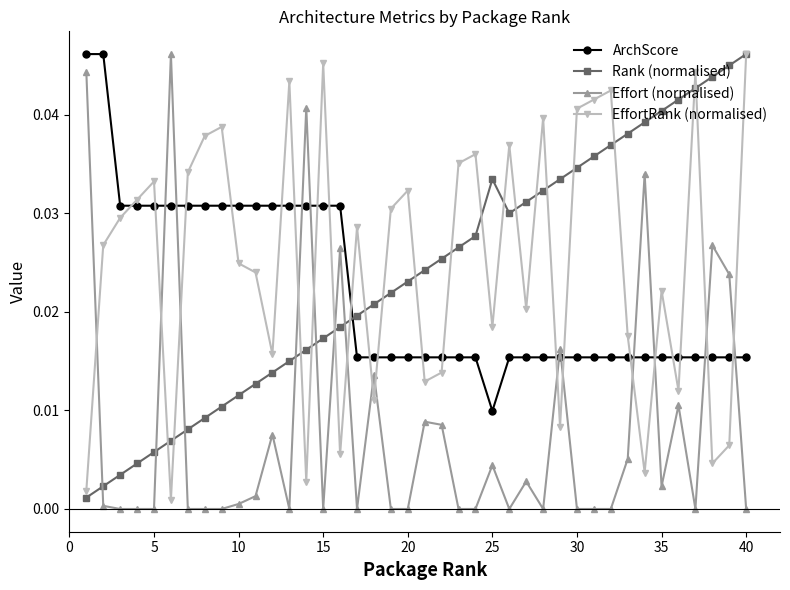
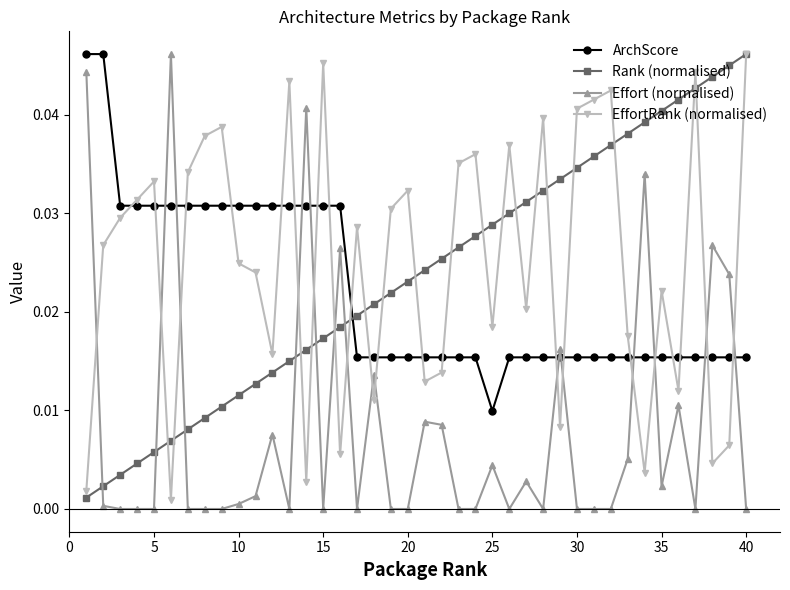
Rank (normalised), 25: 0.033 -> 0.029
